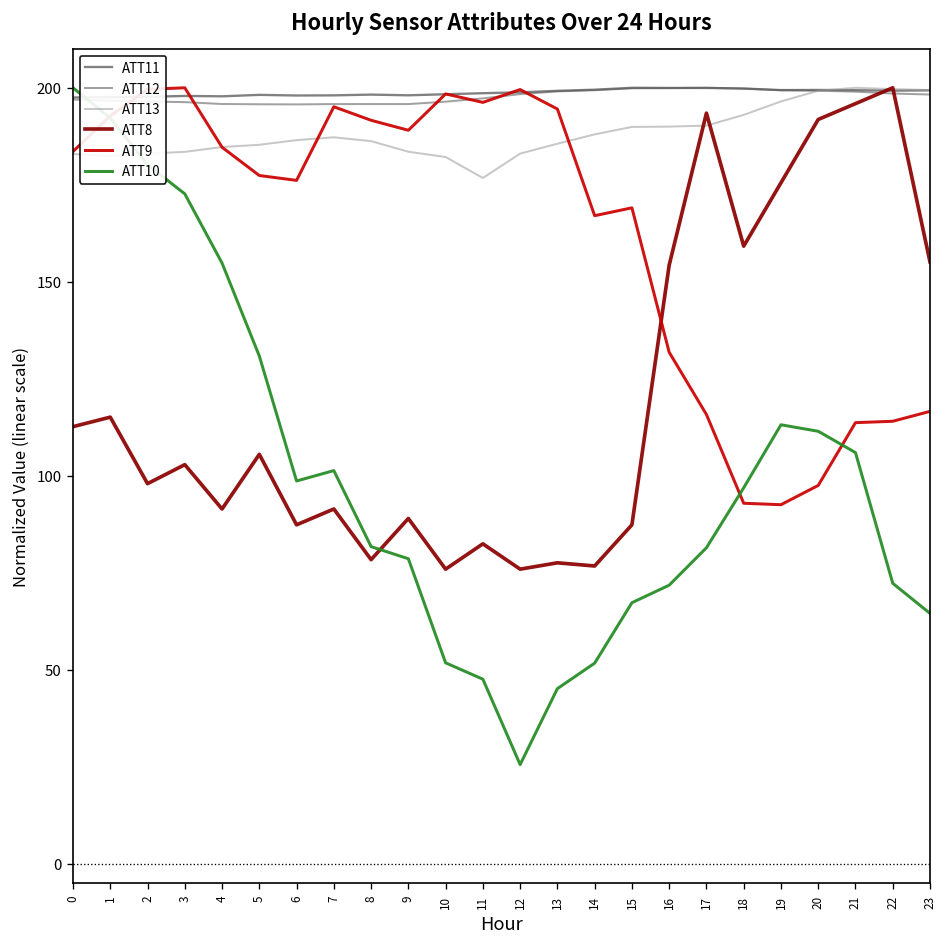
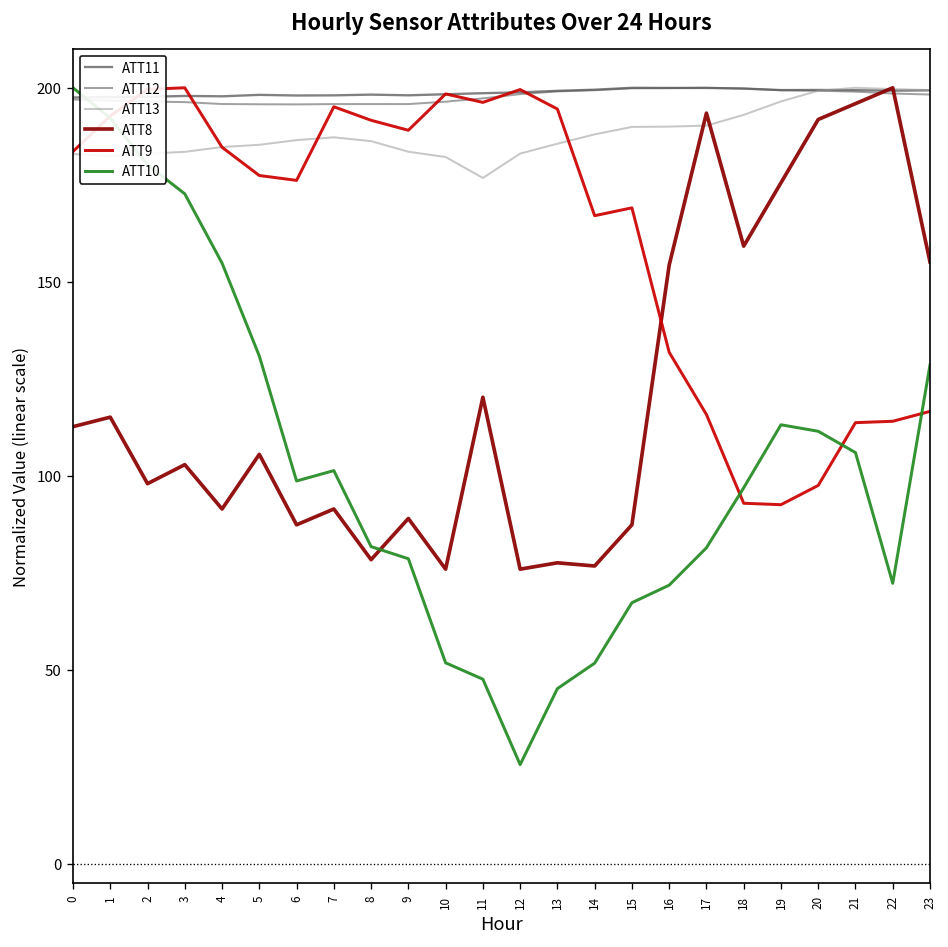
ATT8, 11: 82 -> 120
ATT10, 23: 65 -> 129
